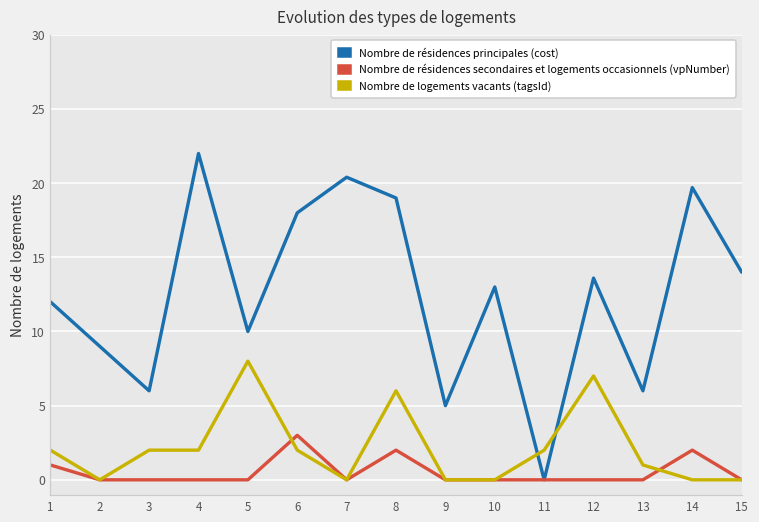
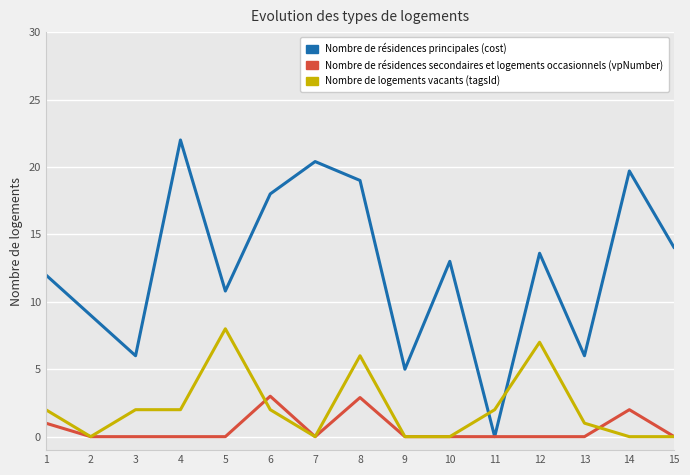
Nombre de résidences principales (cost), 5: 10.0 -> 10.8
Nombre de résidences secondaires et logements occasionnels (vpNumber), 8: 2.0 -> 2.9
